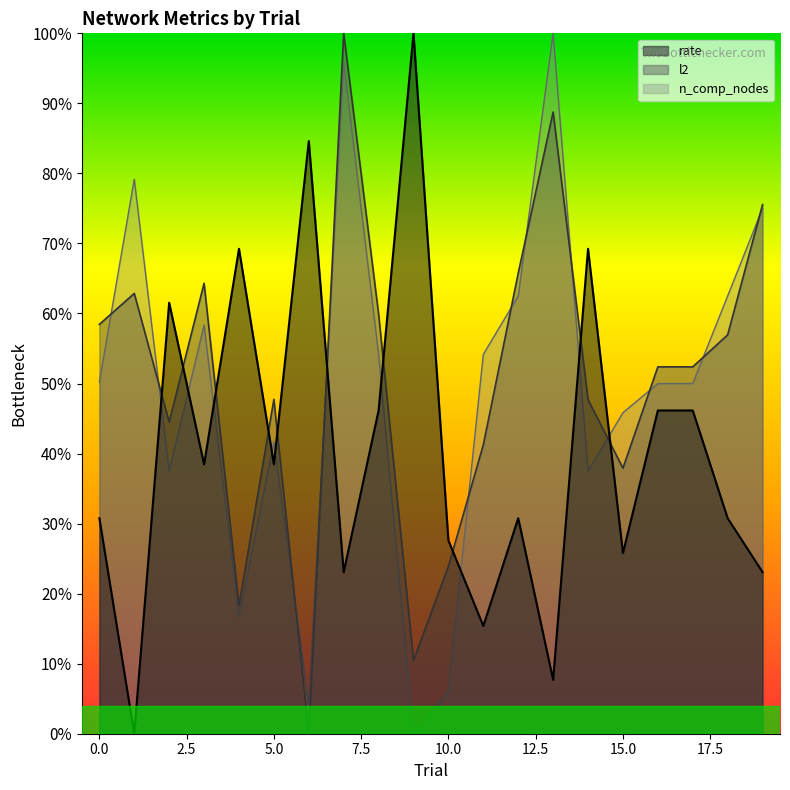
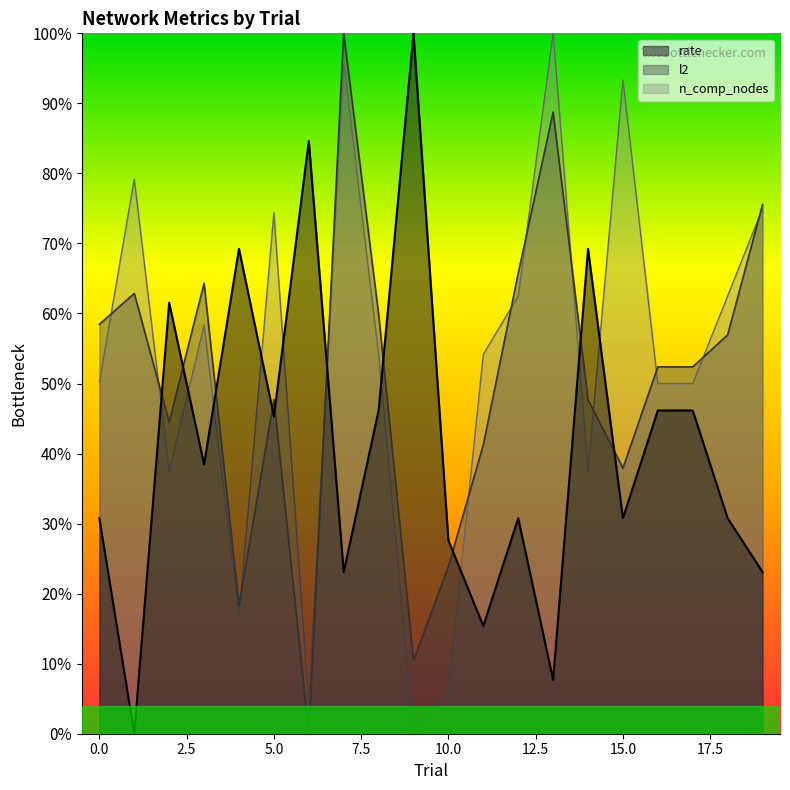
rate, 5.0: 38% -> 45%
n_comp_nodes, 5.0: 42% -> 74%
rate, 15.0: 26% -> 31%
n_comp_nodes, 15.0: 46% -> 93%
